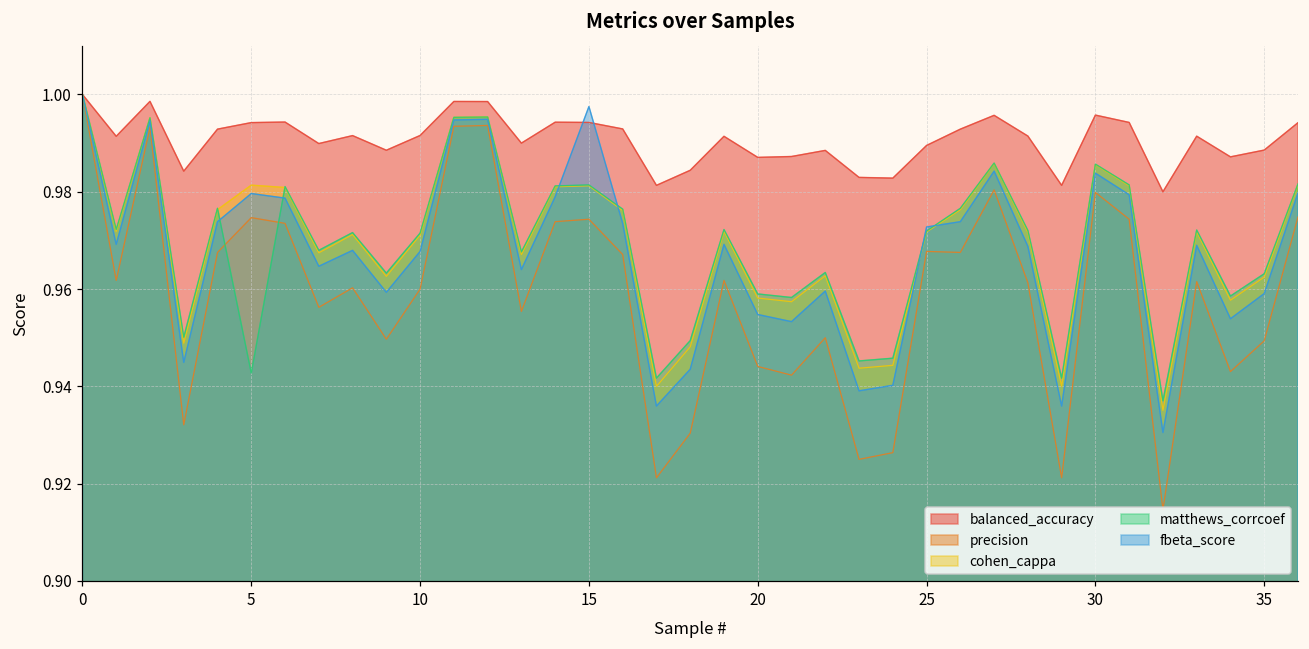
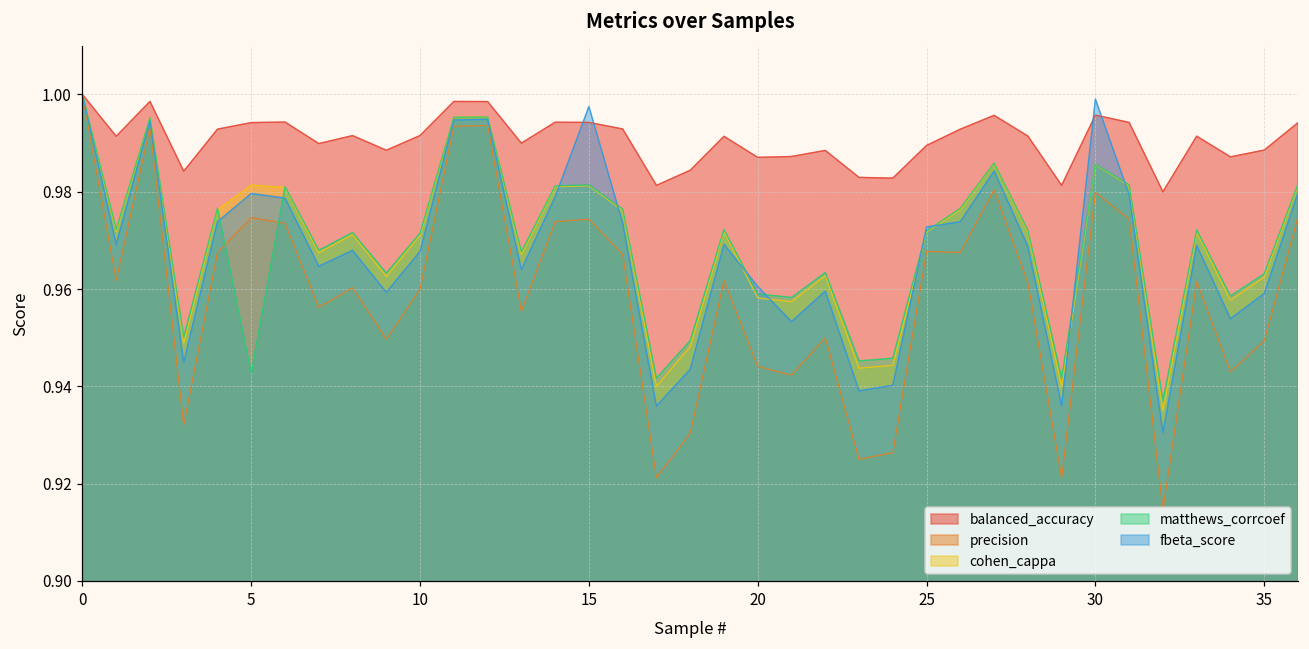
fbeta_score, 20: 0.955 -> 0.961
fbeta_score, 30: 0.984 -> 0.999
